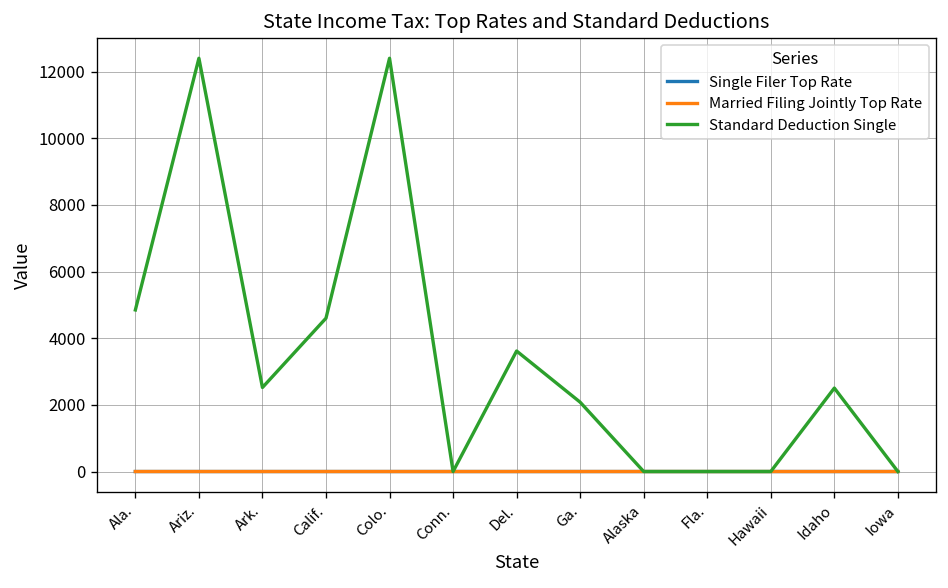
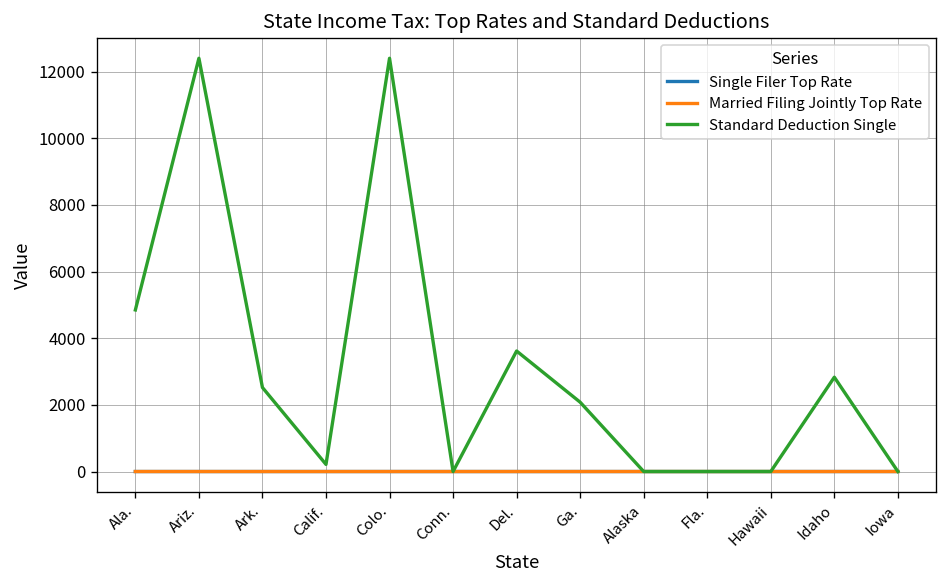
Standard Deduction Single, Calif.: 4600 -> 200
Standard Deduction Single, Idaho: 2500 -> 2800
